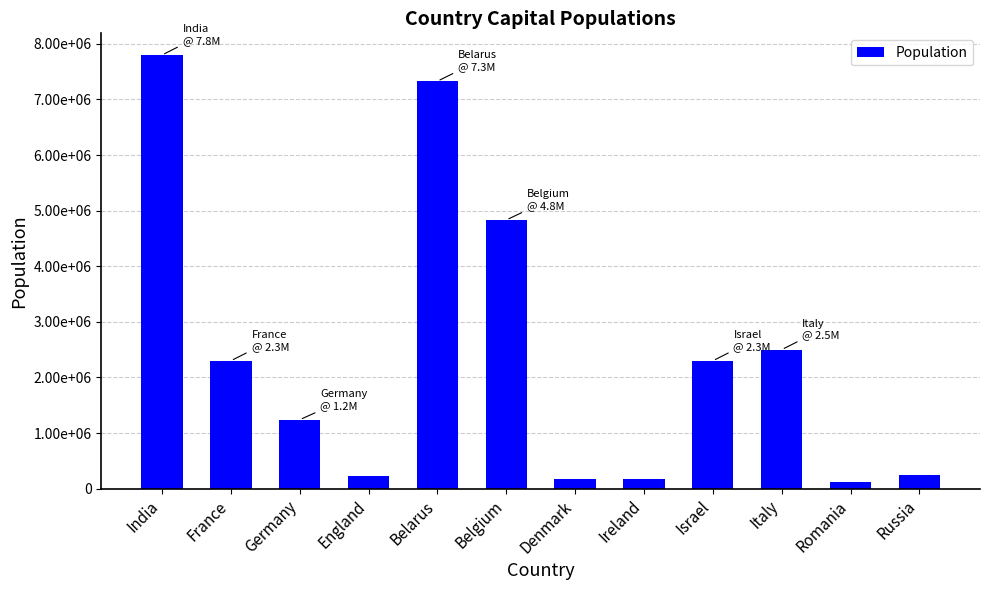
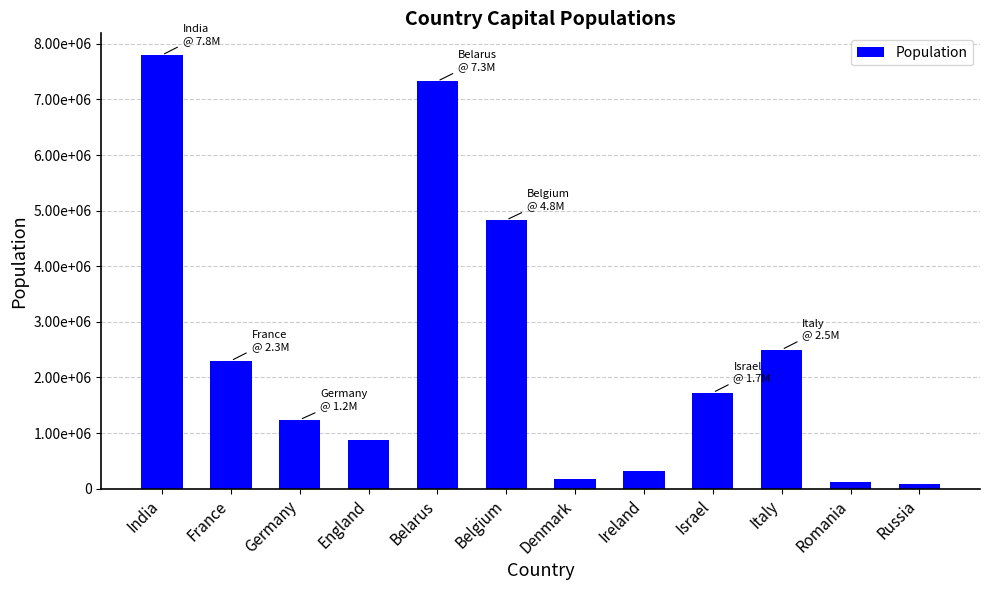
England: 200000 -> 900000
Ireland: 200000 -> 300000
Israel: 2.3M -> 1.7M
Russia: 300000 -> 100000
